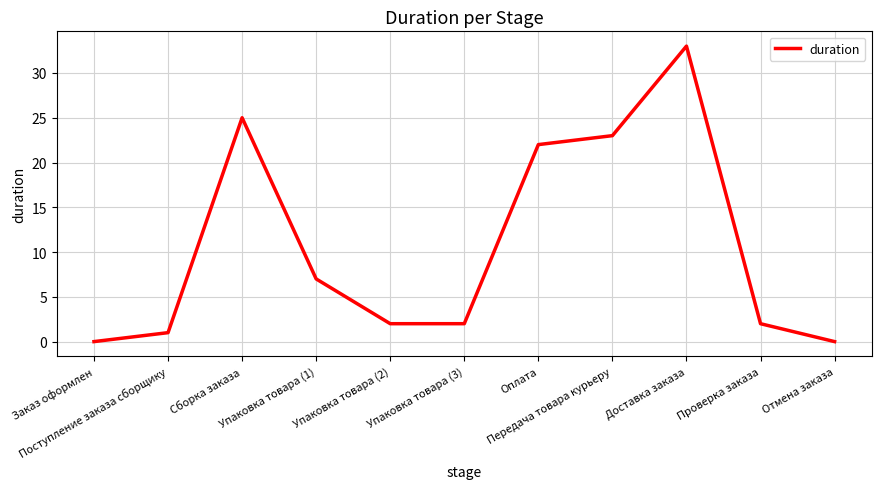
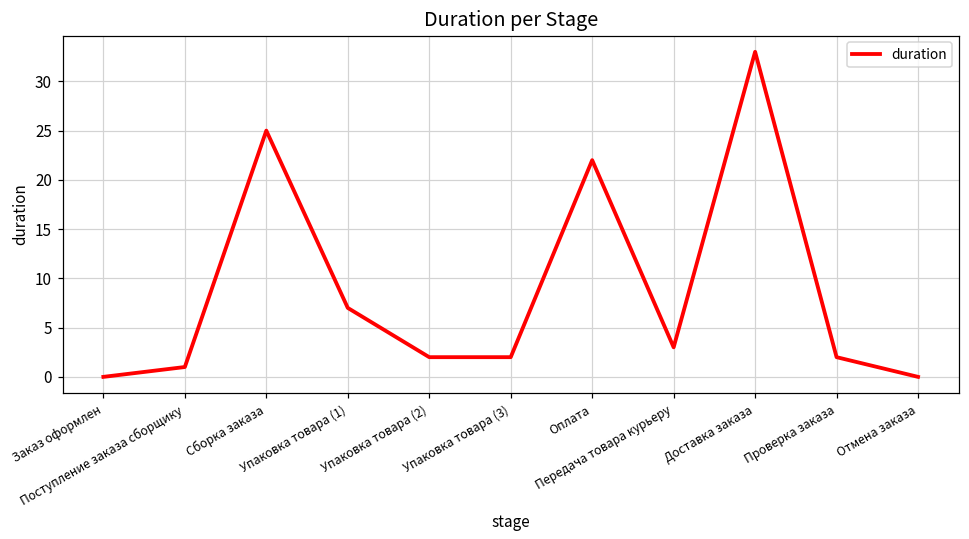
Передача товара курьеру: 23 -> 3
